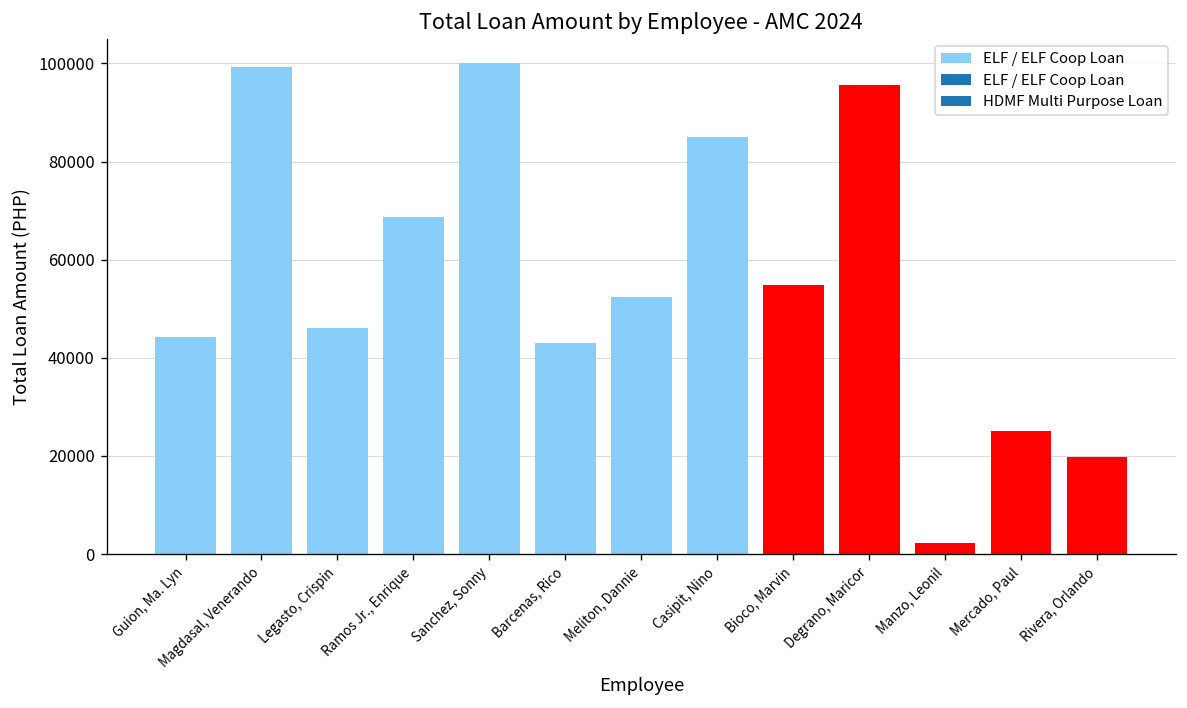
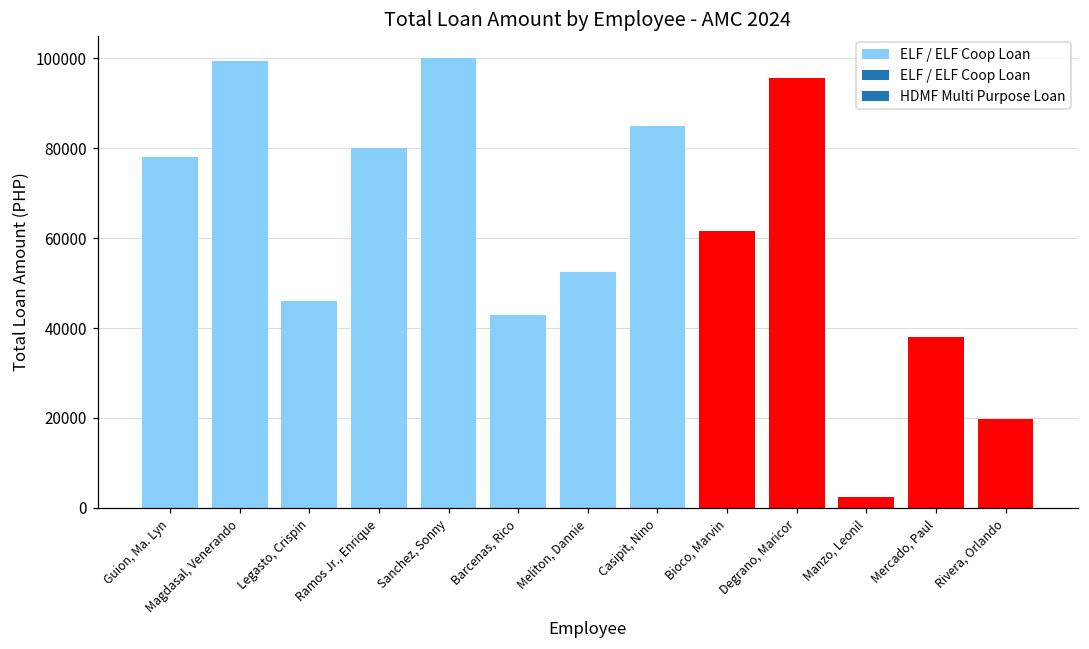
Guion, Ma. Lyn: 44000 -> 78000
Ramos Jr., Enrique: 69000 -> 80000
Bioco, Marvin: 55000 -> 62000
Mercado, Paul: 25000 -> 38000
